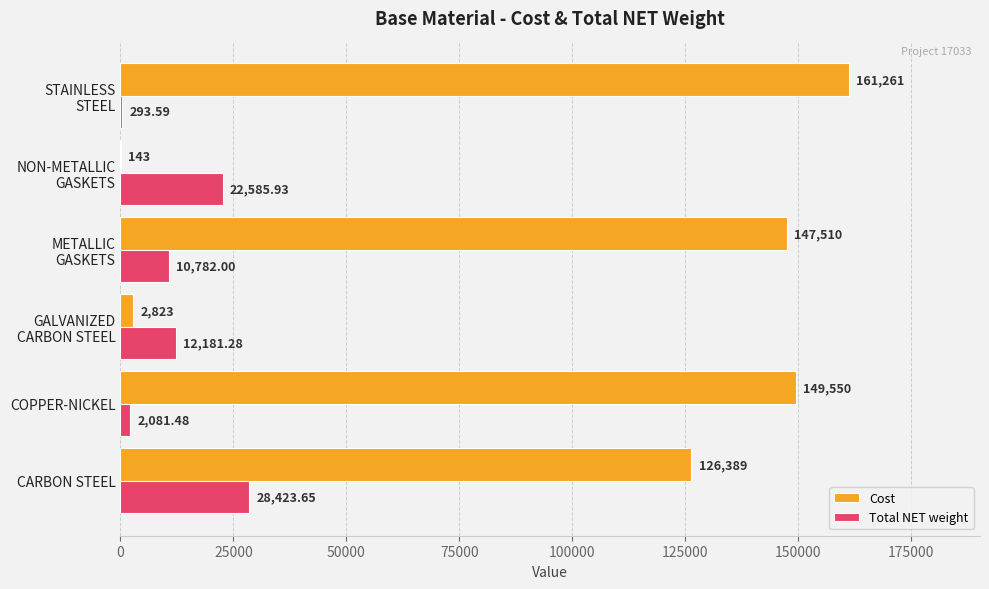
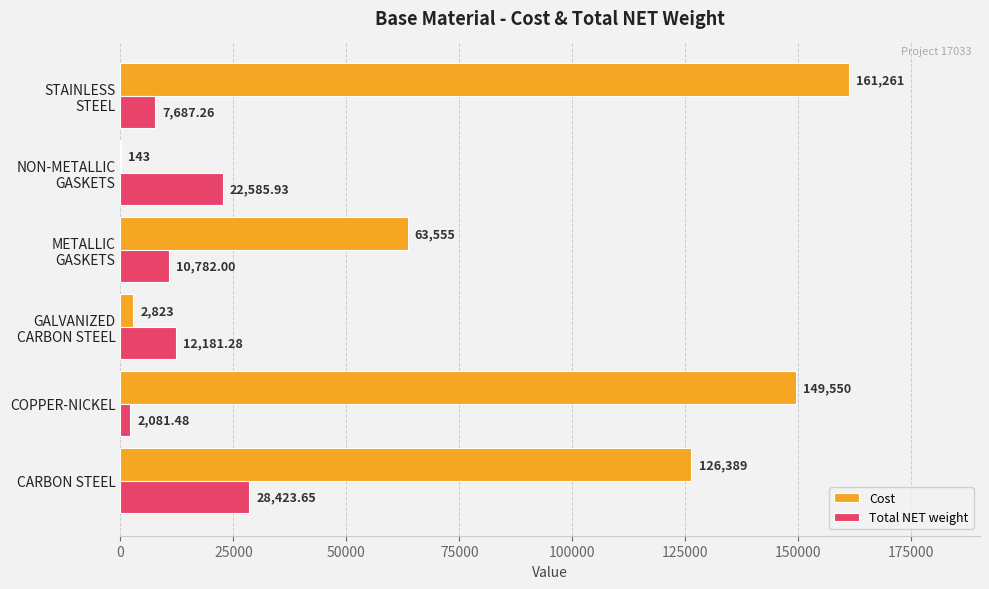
Total NET weight, STAINLESS STEEL: 293.59 -> 7,687.26
Cost, METALLIC GASKETS: 147,510 -> 63,555
